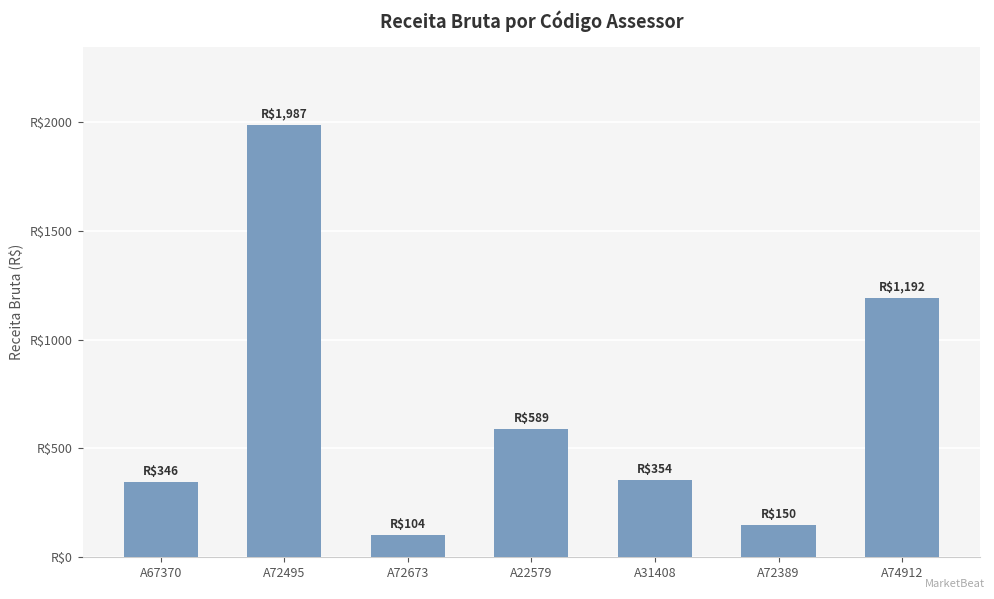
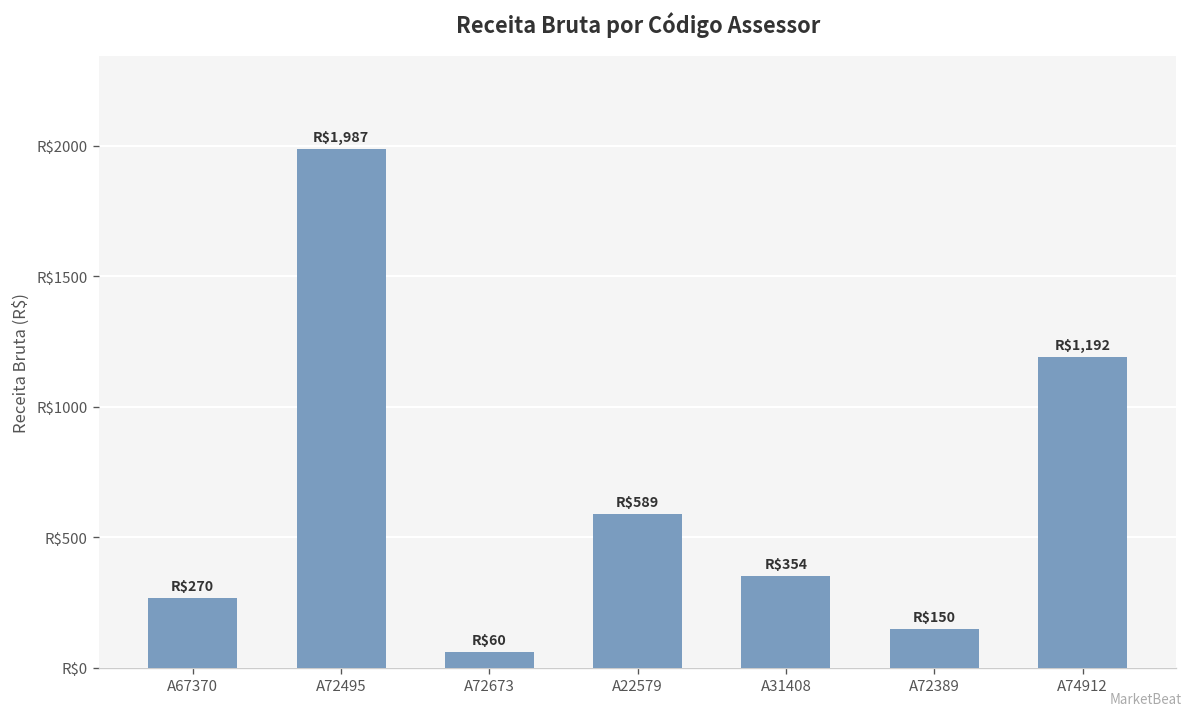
A67370: $346 -> $270
A72673: $104 -> $60
